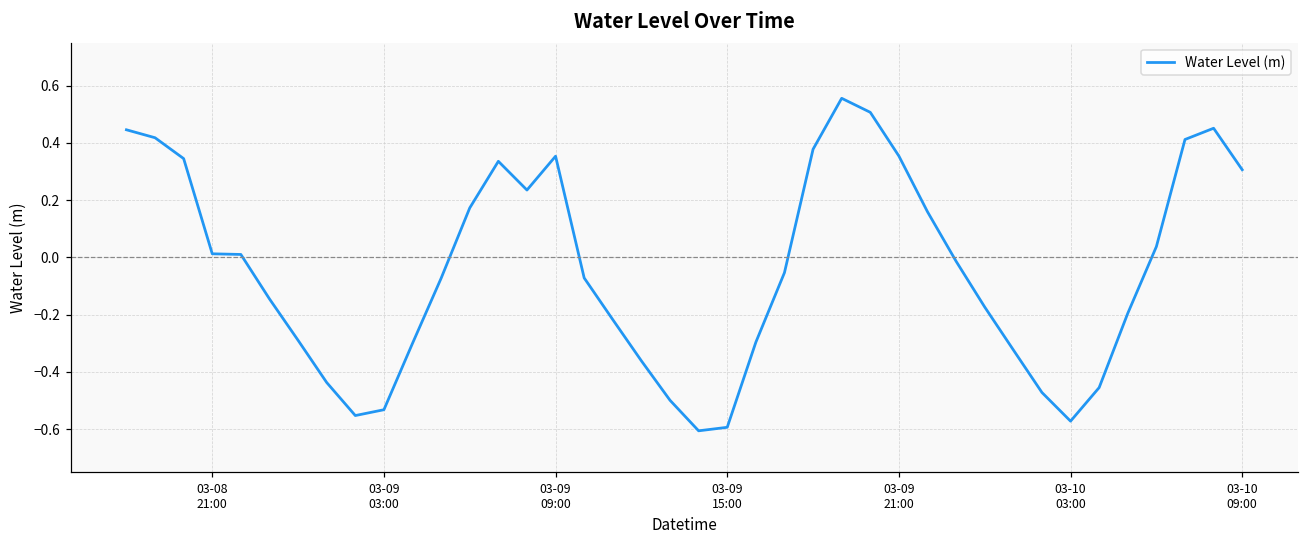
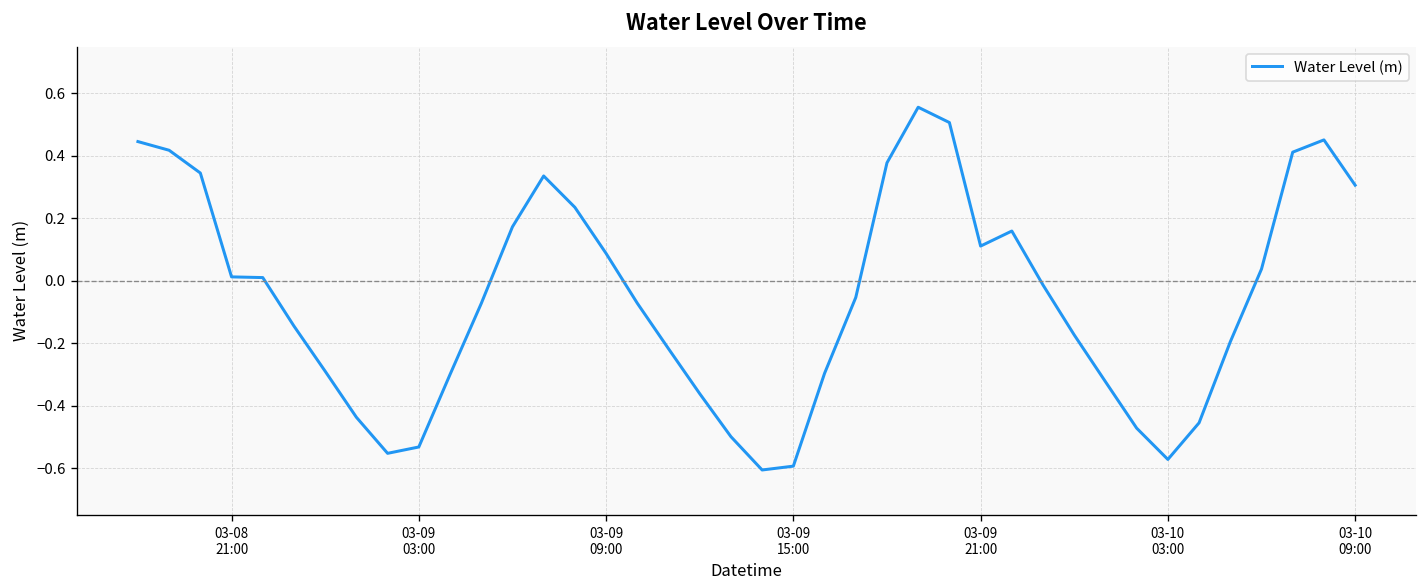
03-09 09:00: 0.35 -> 0.09
03-09 21:00: 0.35 -> 0.11
